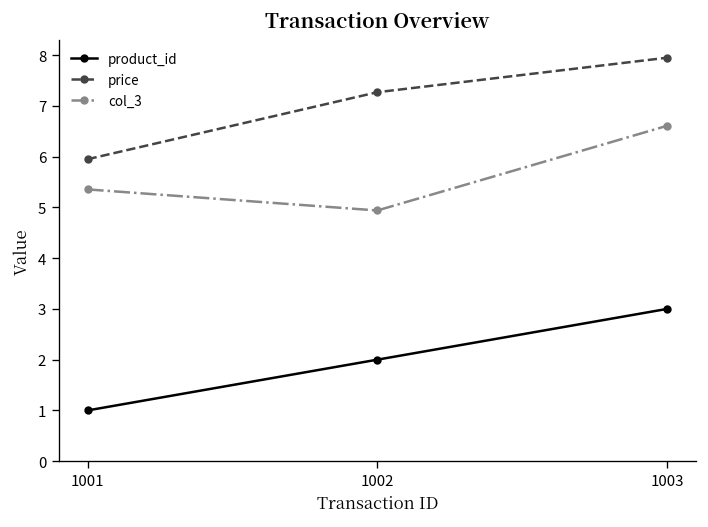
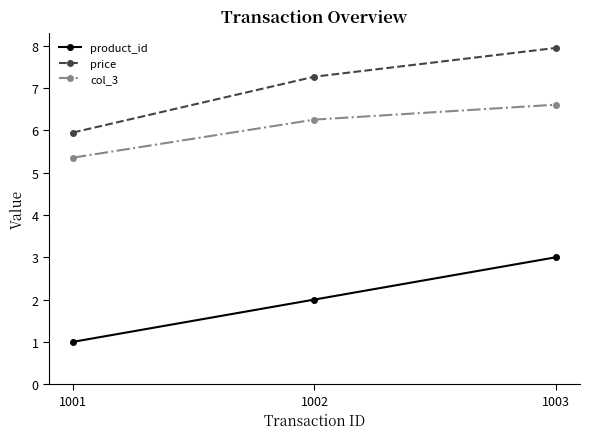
col_3, 1002: 4.9 -> 6.3
